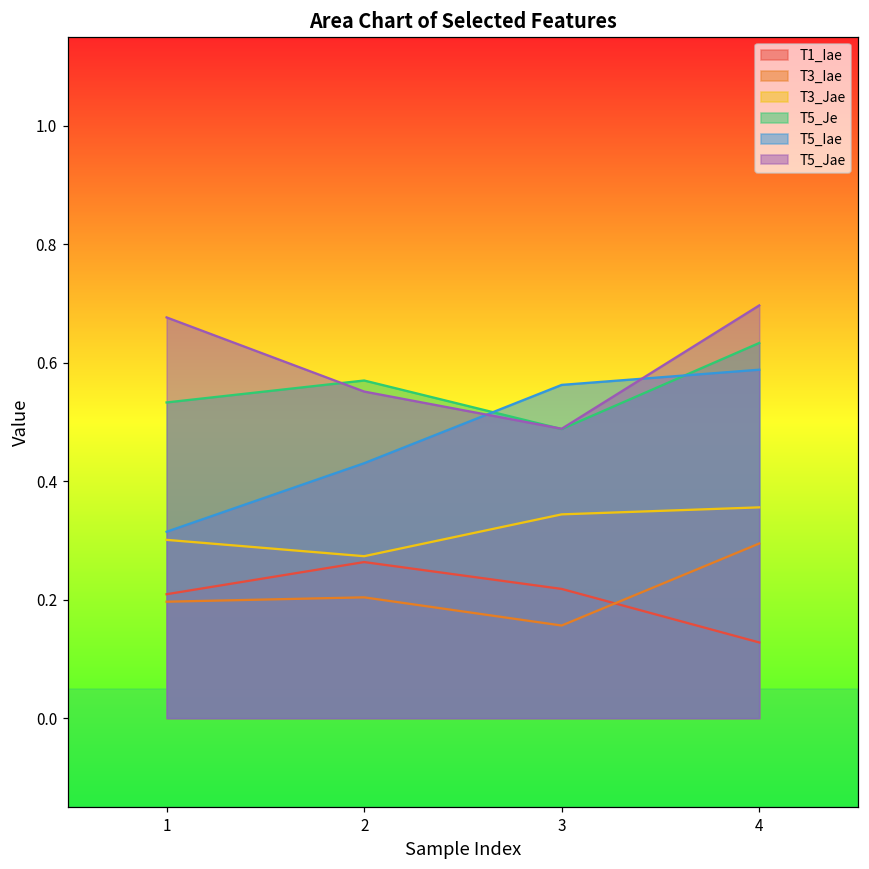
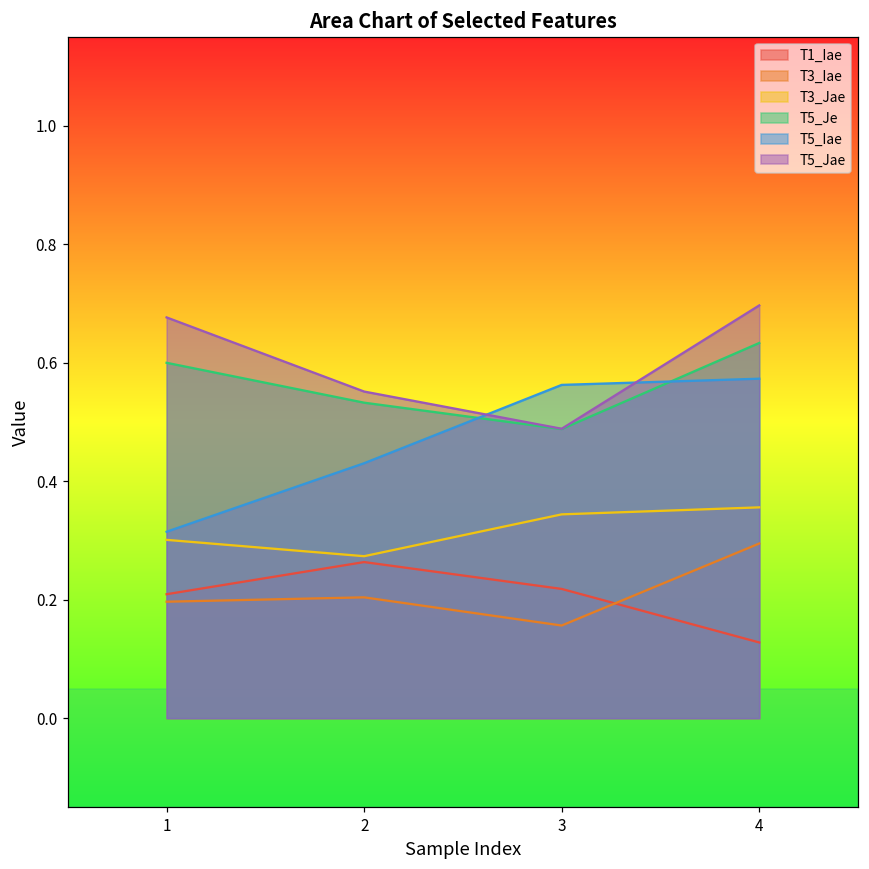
T5_Je, 1: 0.53 -> 0.60
T5_Je, 2: 0.57 -> 0.53
T5_Iae, 4: 0.59 -> 0.57
